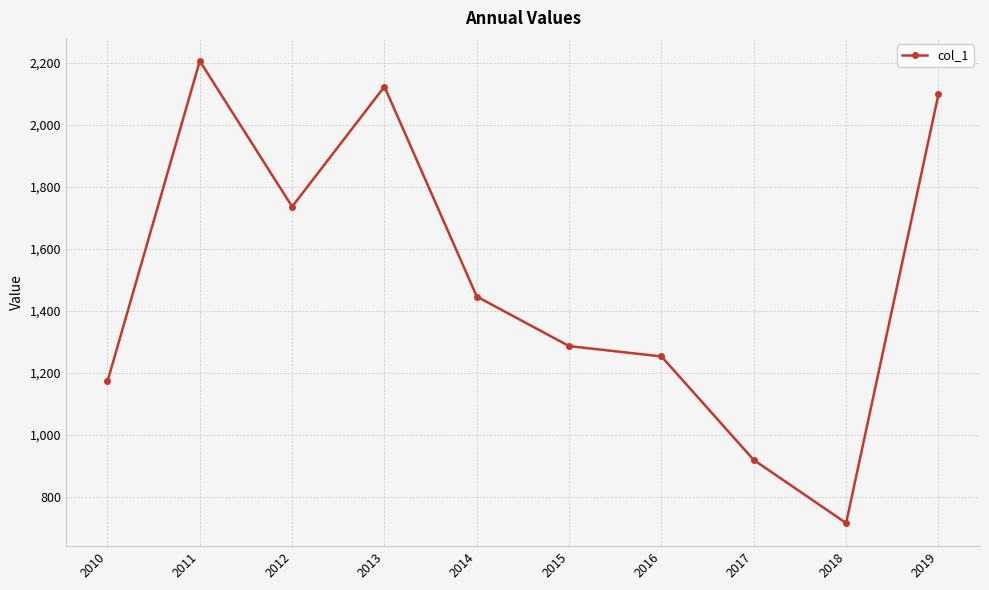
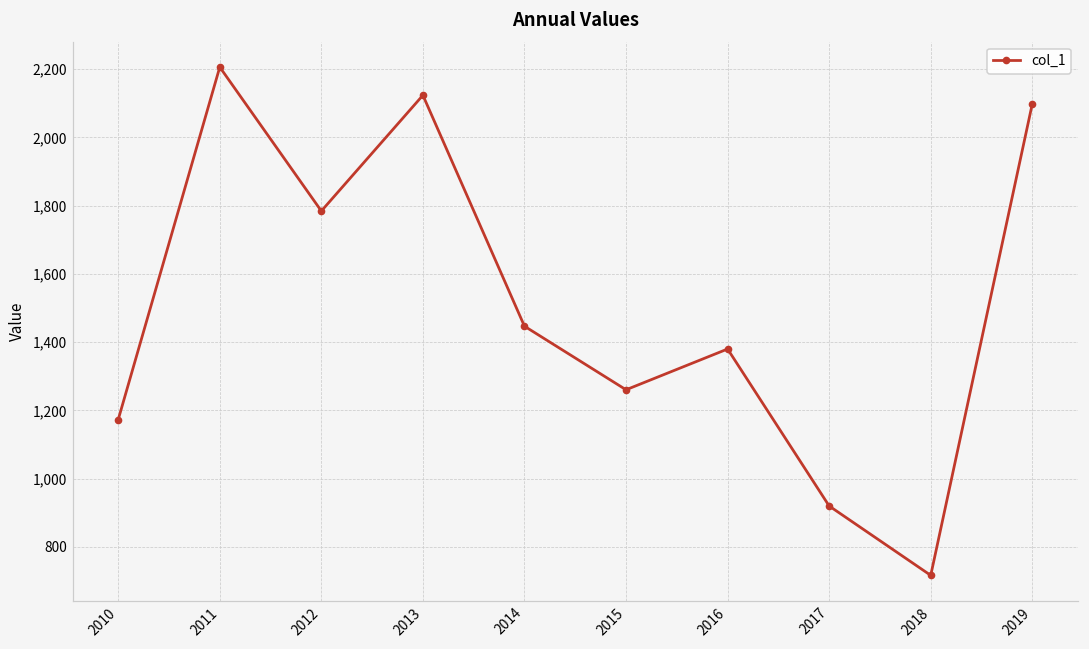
2012: 1,740 -> 1,780
2015: 1,290 -> 1,260
2016: 1,250 -> 1,380
